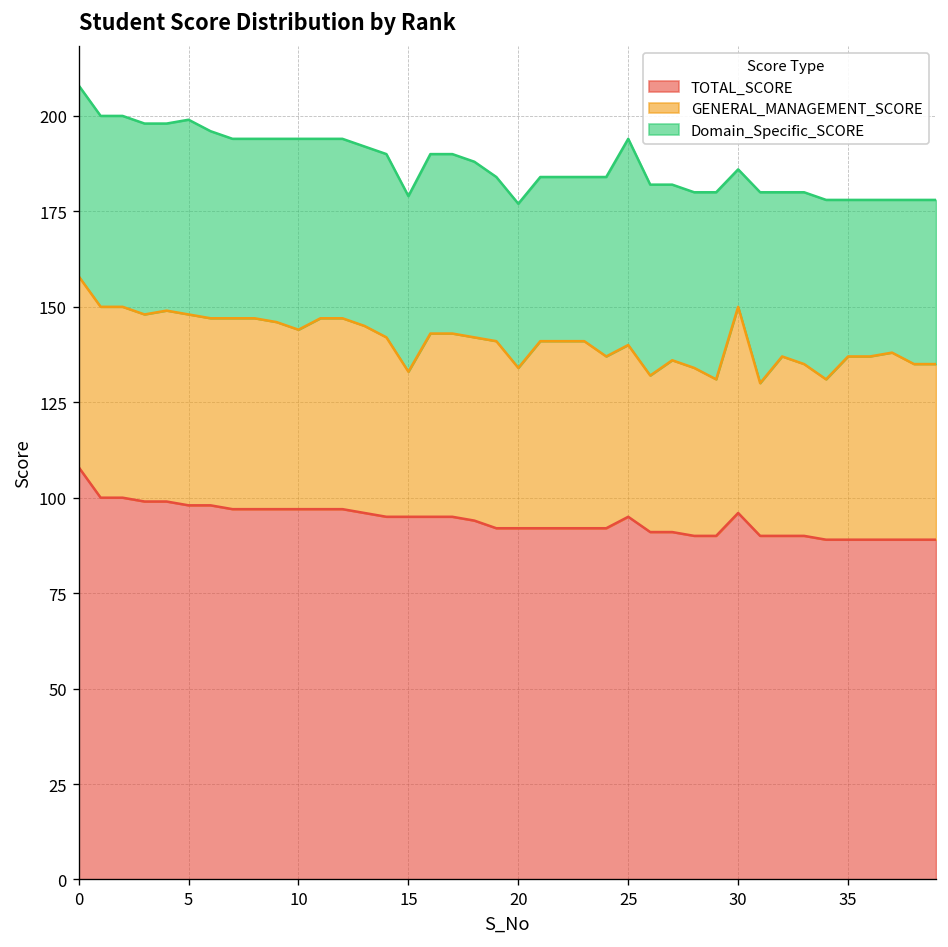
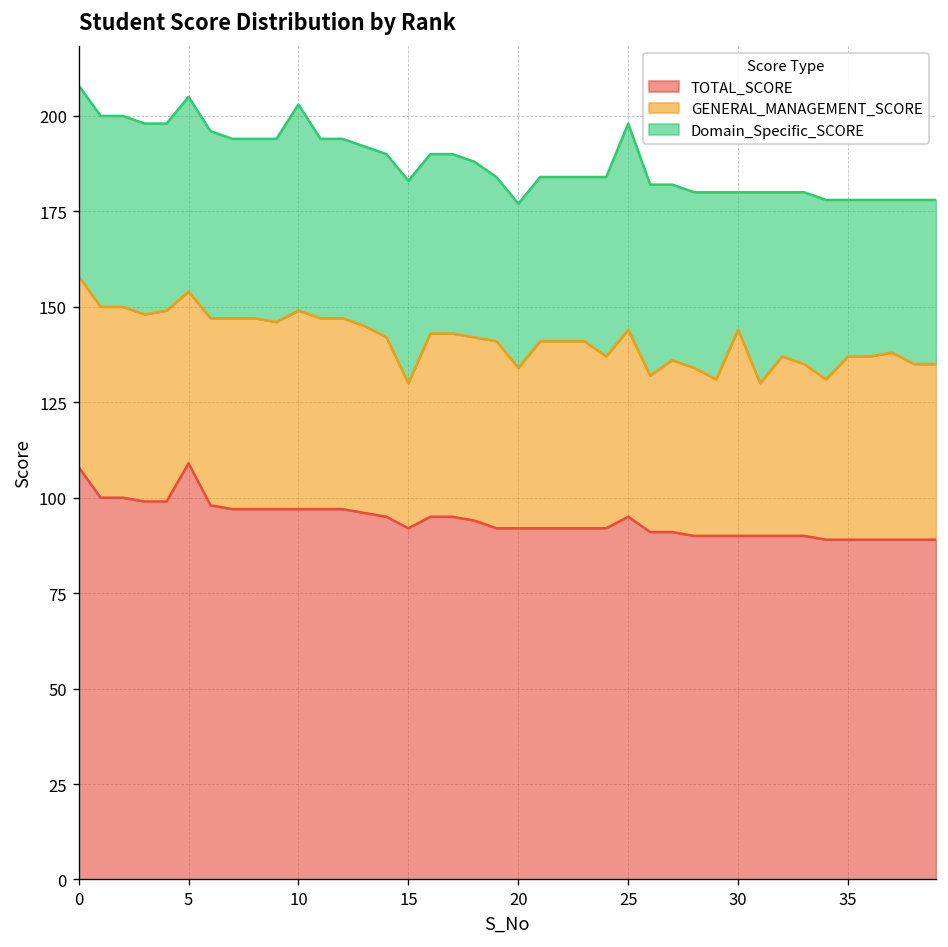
TOTAL_SCORE, 5: 98 -> 109
GENERAL_MANAGEMENT_SCORE, 5: 50 -> 45
GENERAL_MANAGEMENT_SCORE, 10: 47 -> 52
Domain_Specific_SCORE, 10: 50 -> 54
TOTAL_SCORE, 15: 95 -> 92
Domain_Specific_SCORE, 15: 46 -> 53
GENERAL_MANAGEMENT_SCORE, 25: 45 -> 49
TOTAL_SCORE, 30: 96 -> 90
